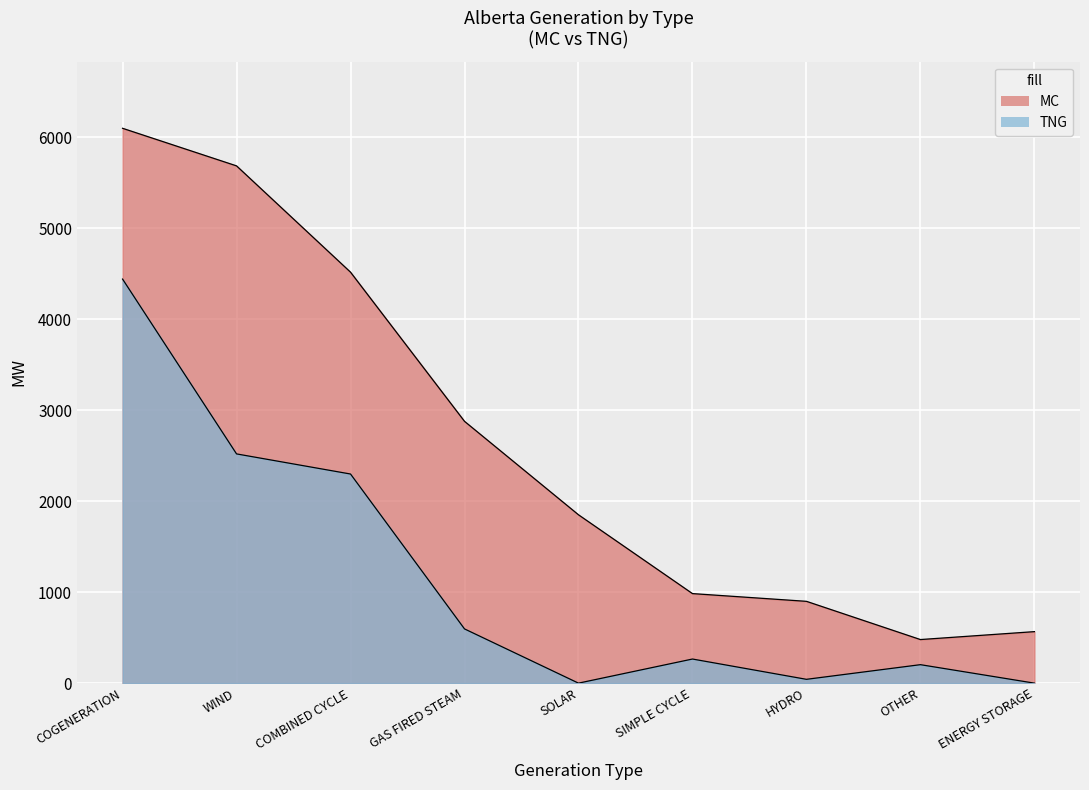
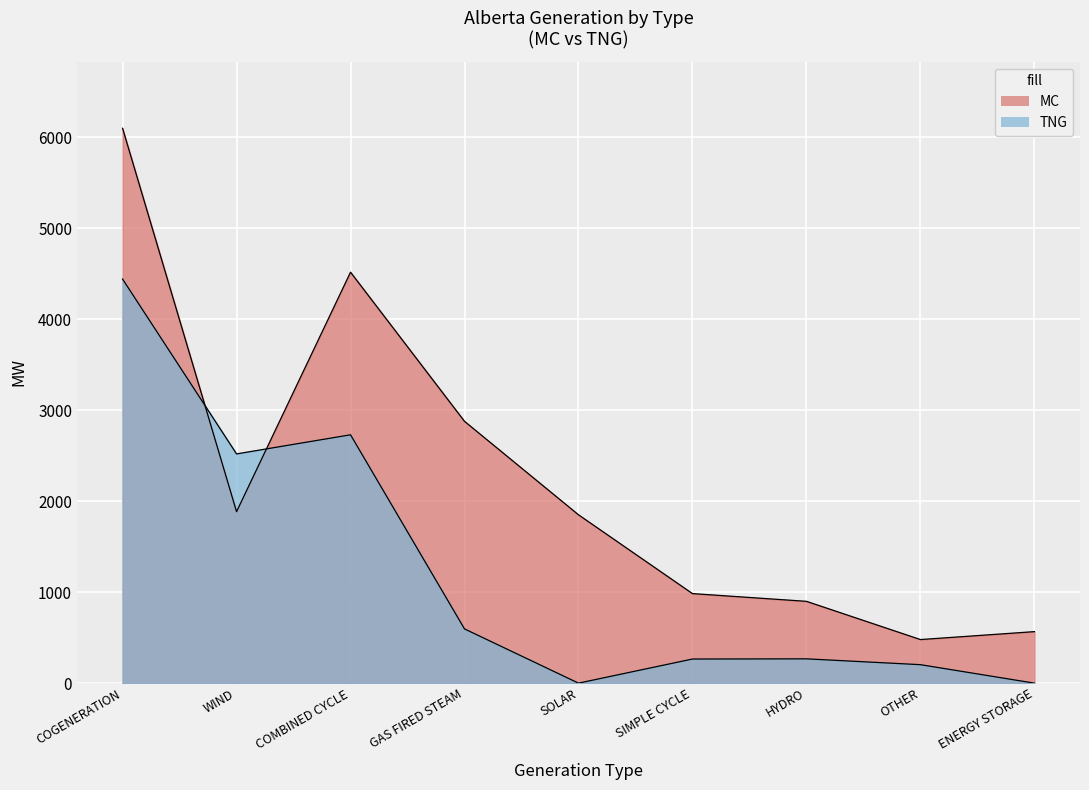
MC, WIND: 5700 -> 1900
TNG, COMBINED CYCLE: 2300 -> 2700
TNG, HYDRO: 0 -> 300
